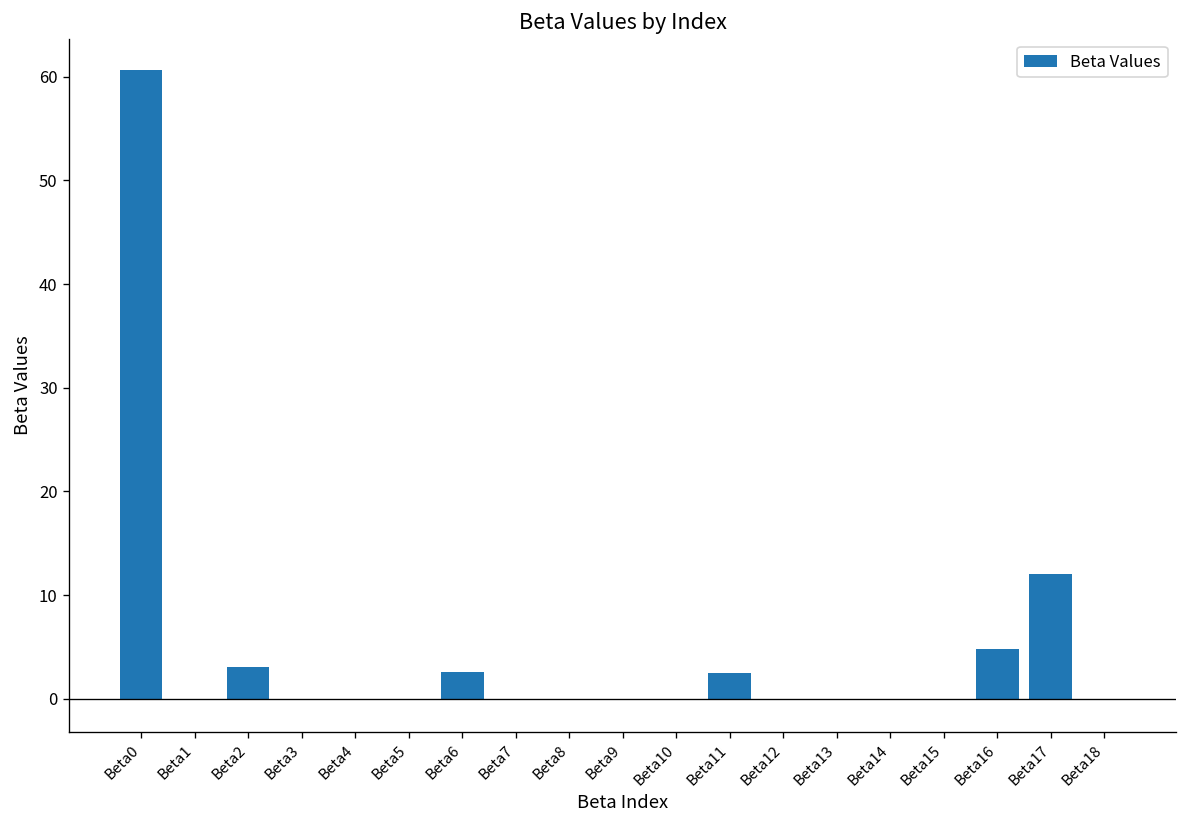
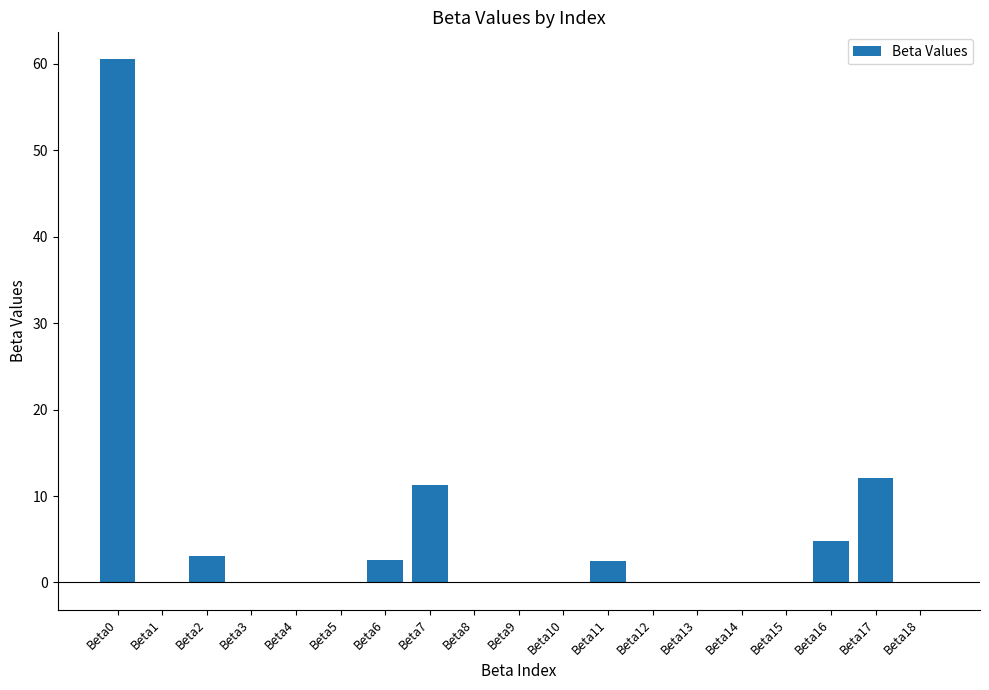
Beta7: 0 -> 11
